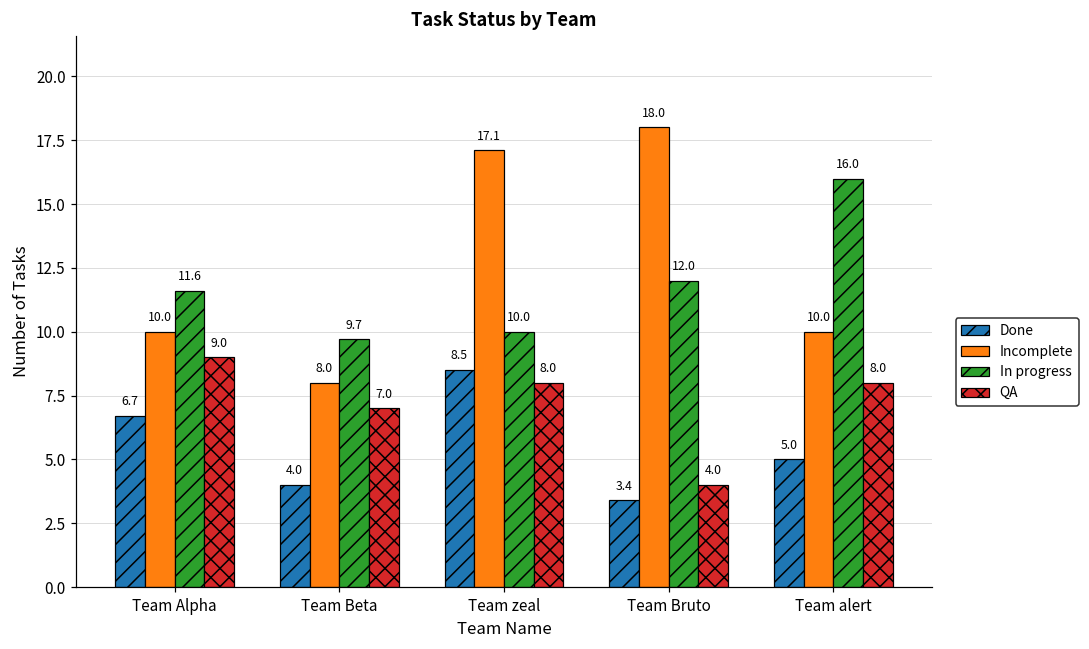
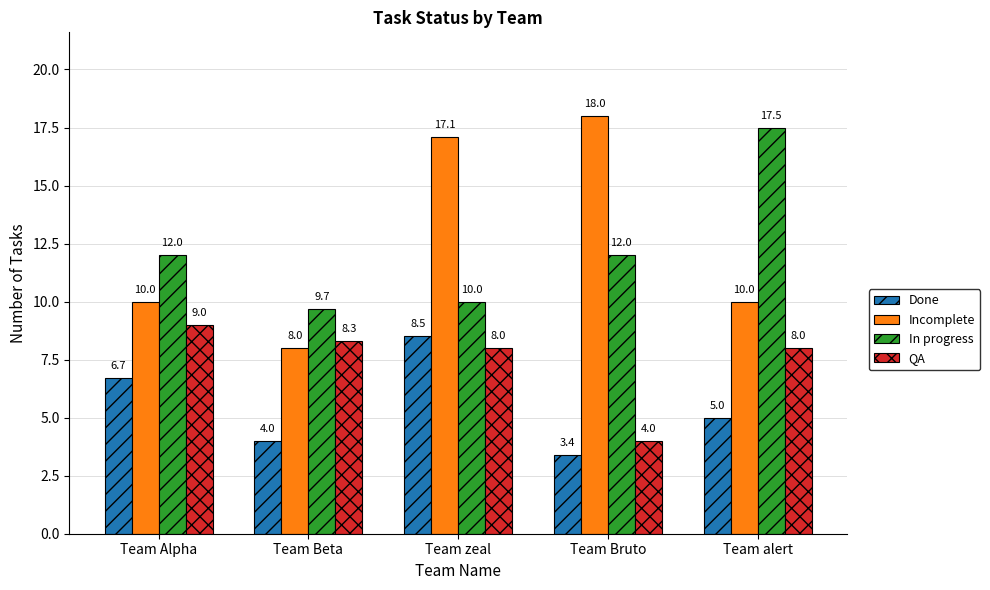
In progress, Team Alpha: 11.6 -> 12.0
QA, Team Beta: 7.0 -> 8.3
In progress, Team alert: 16.0 -> 17.5
